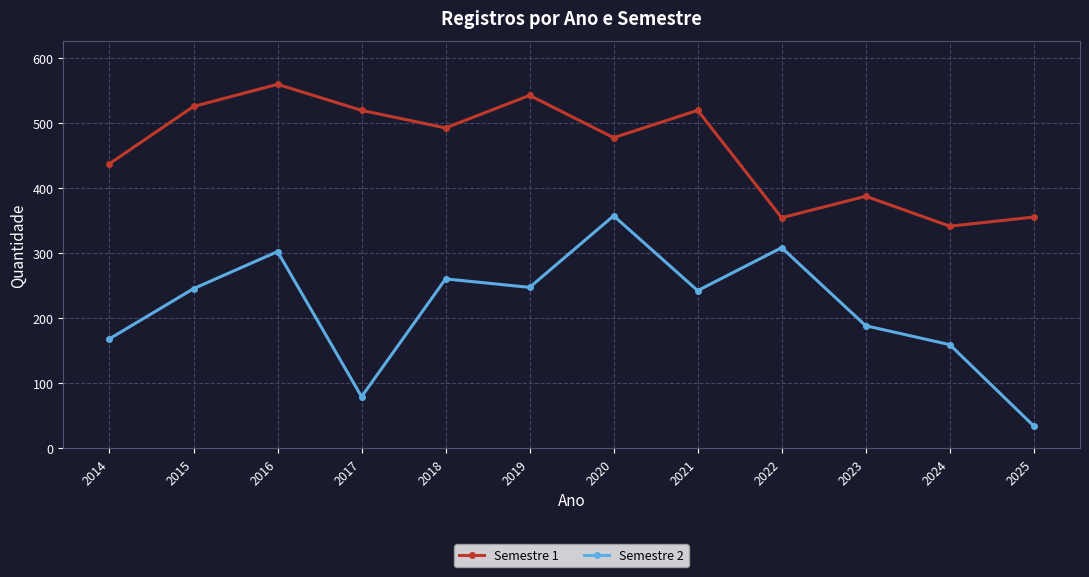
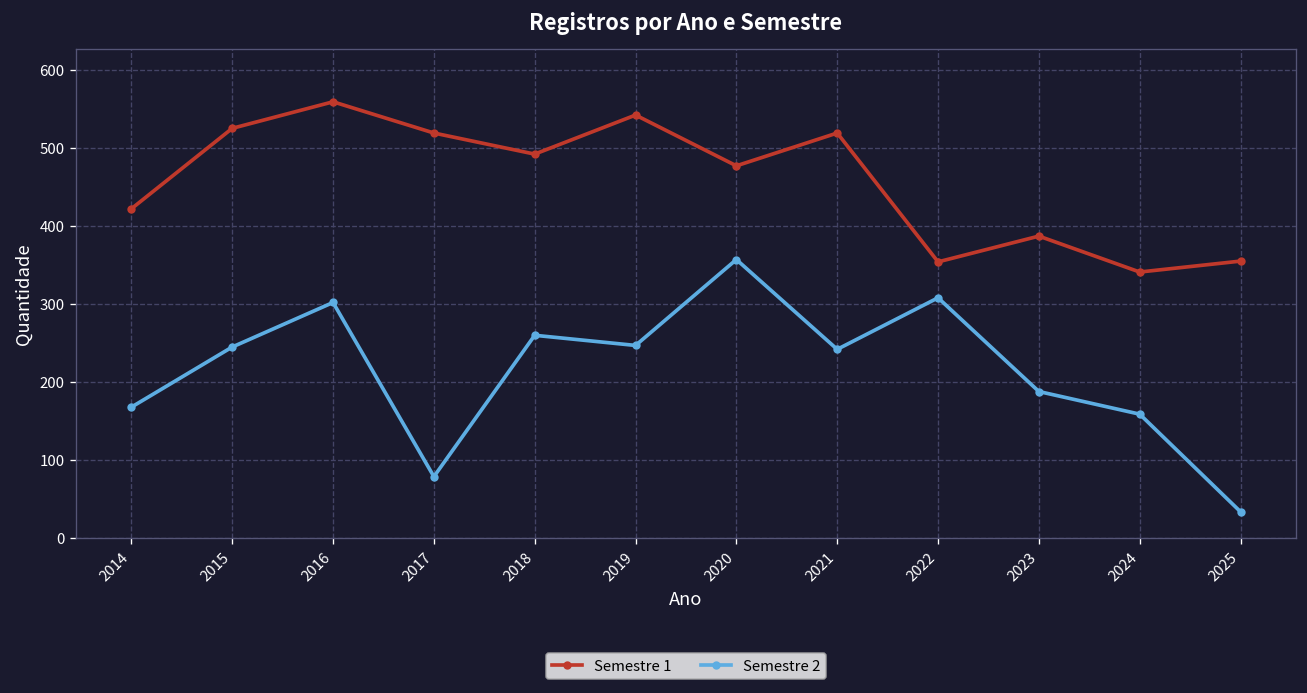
Semestre 1, 2014: 440 -> 420
